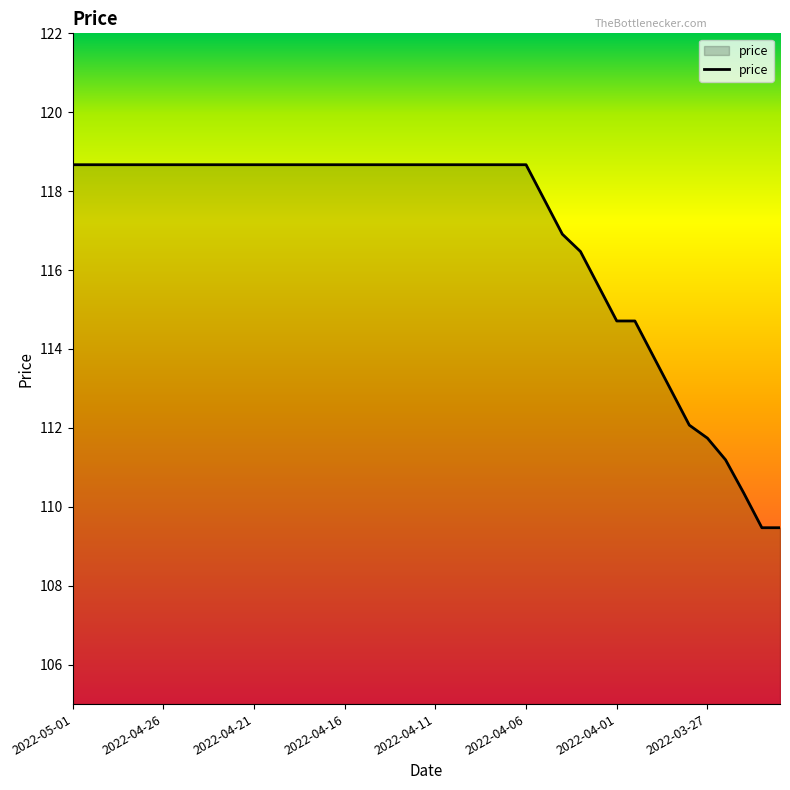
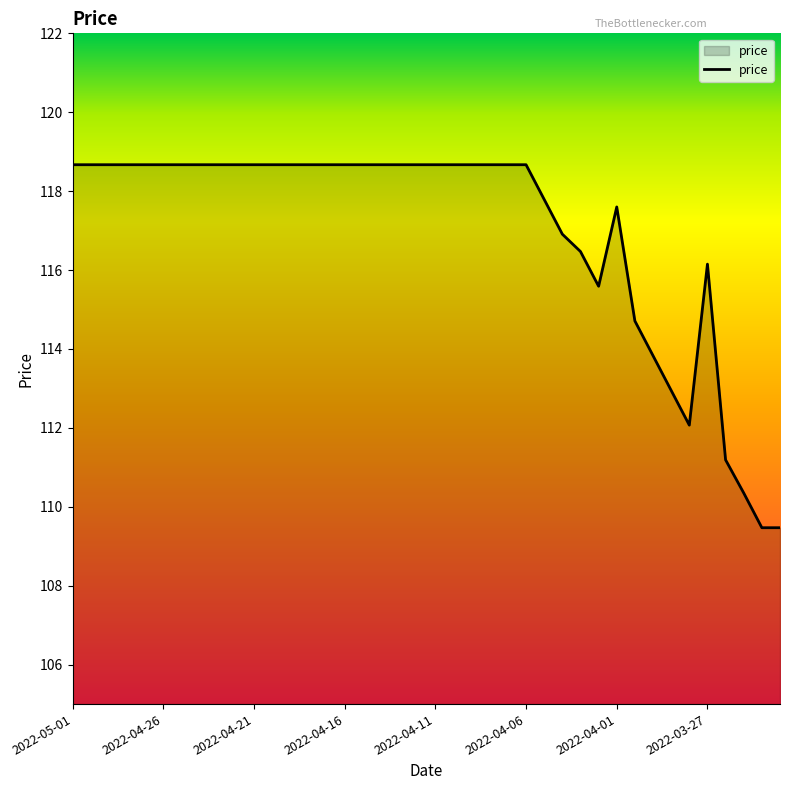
2022-04-01: 114.7 -> 117.6
2022-03-27: 111.7 -> 116.2
